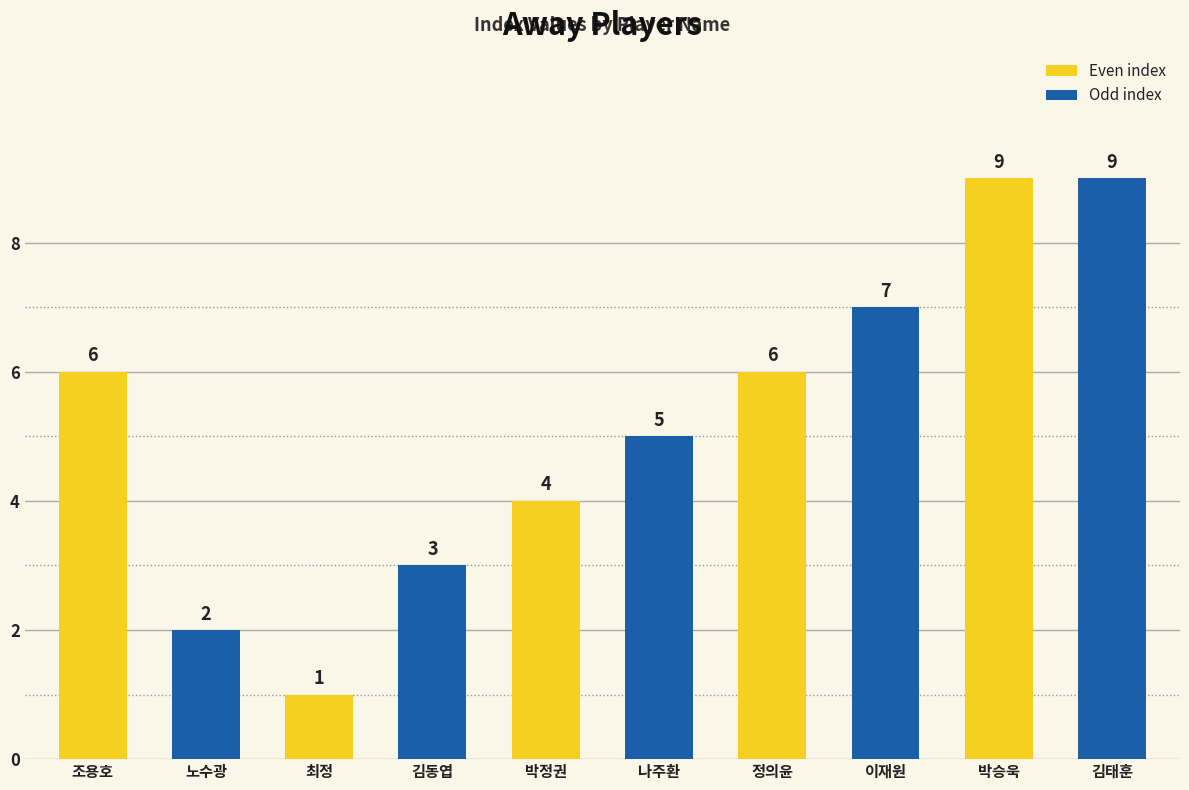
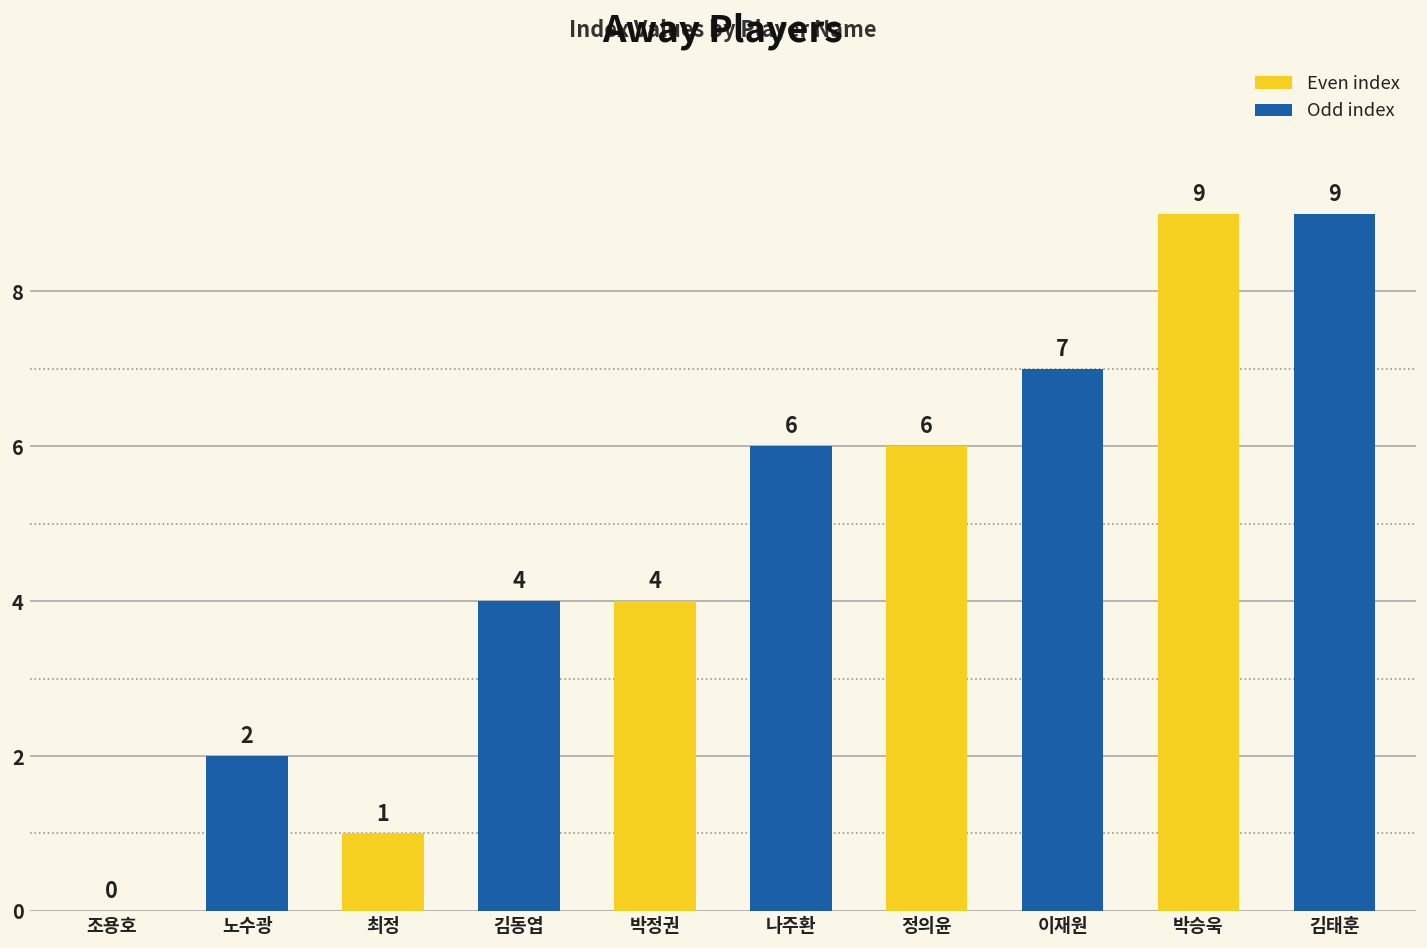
조용호: 6 -> 0
김동엽: 3 -> 4
나주환: 5 -> 6
